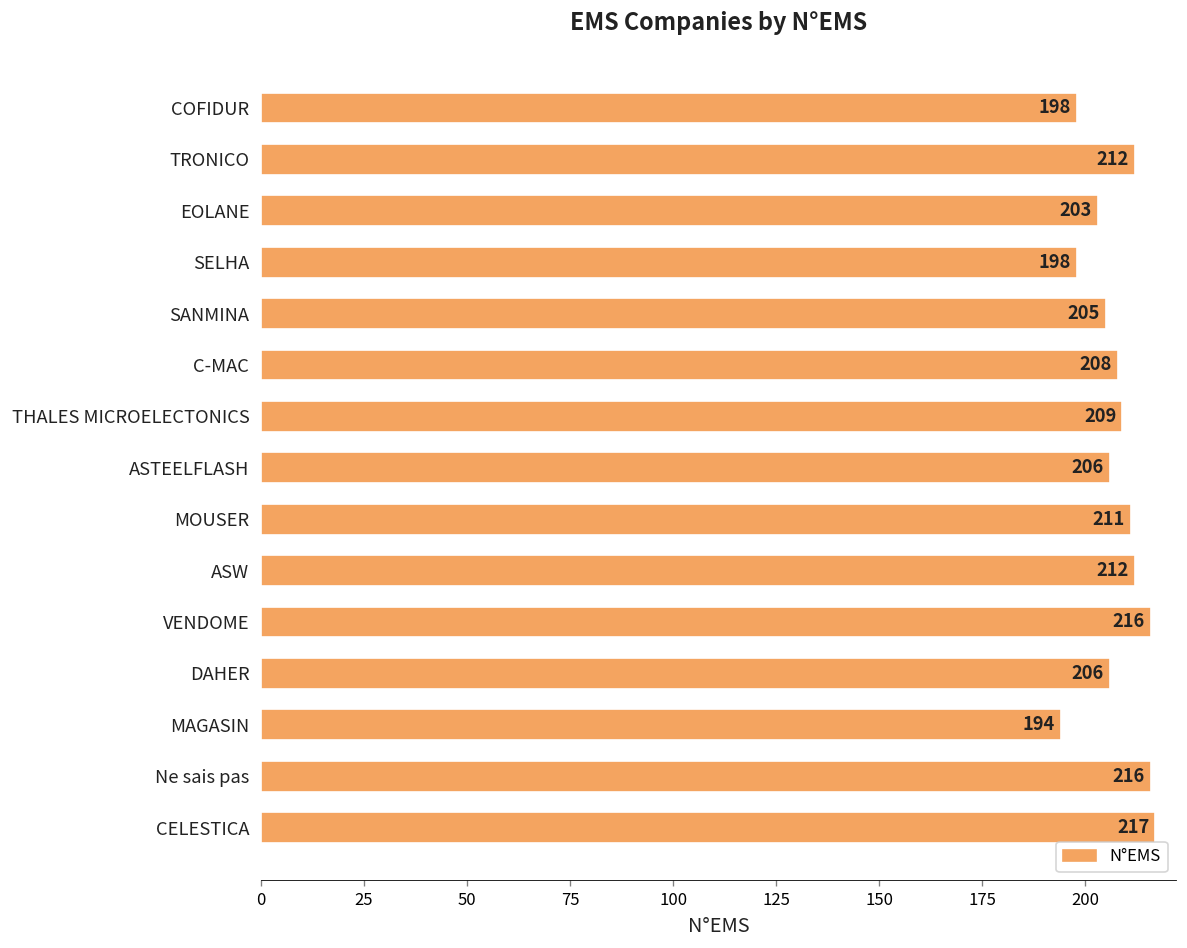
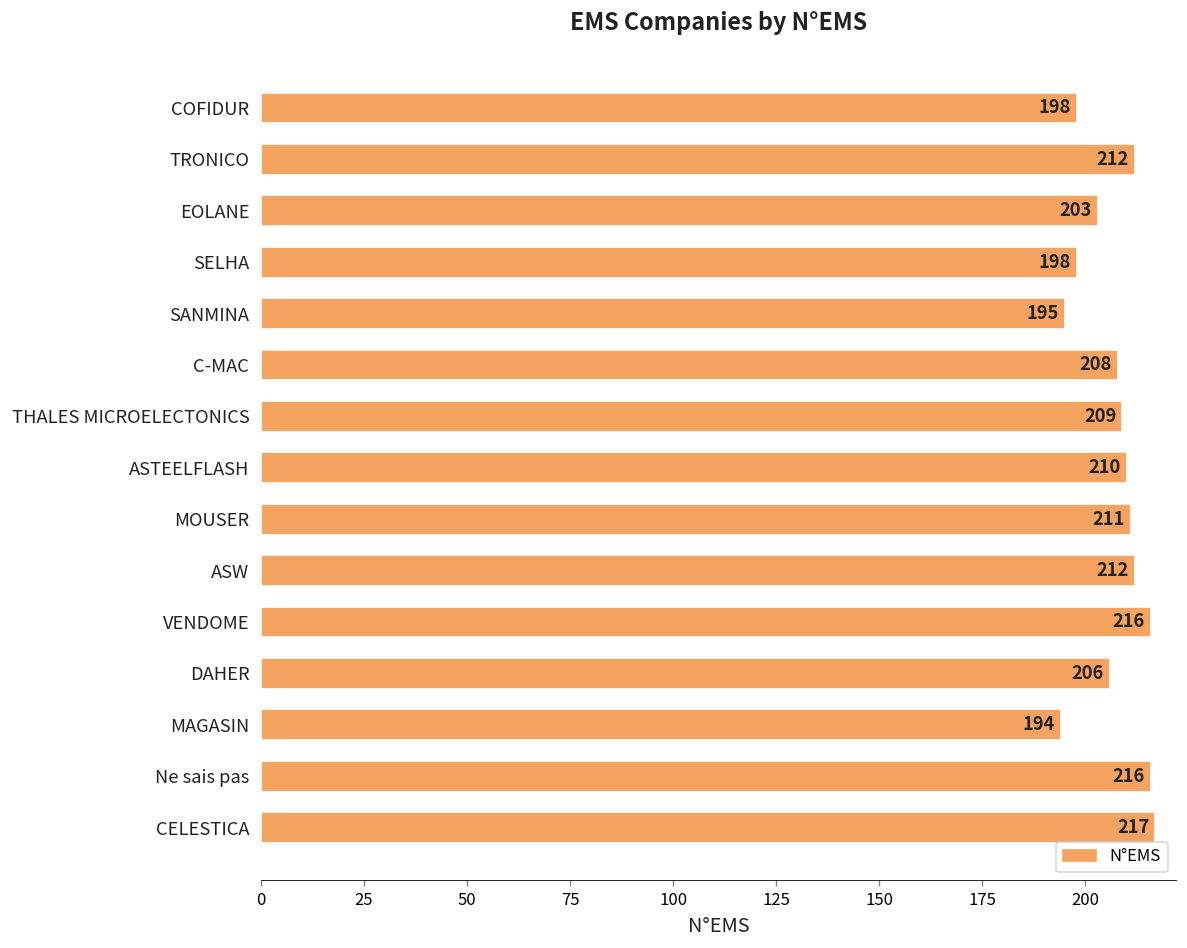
SANMINA: 205 -> 195
ASTEELFLASH: 206 -> 210
